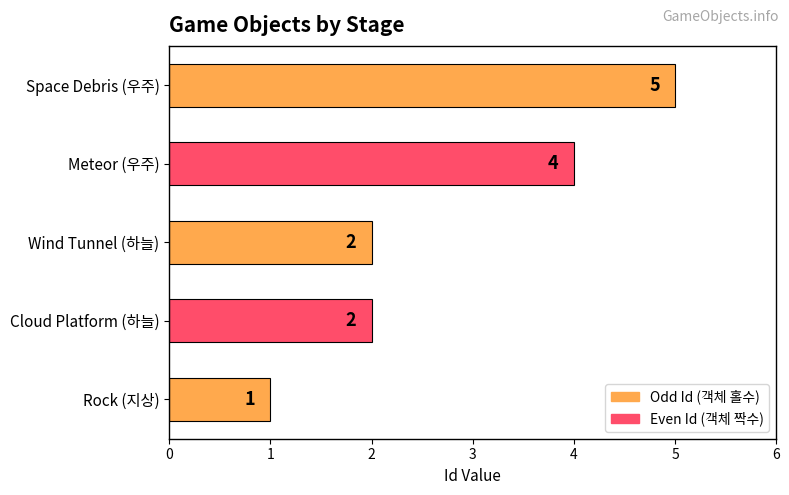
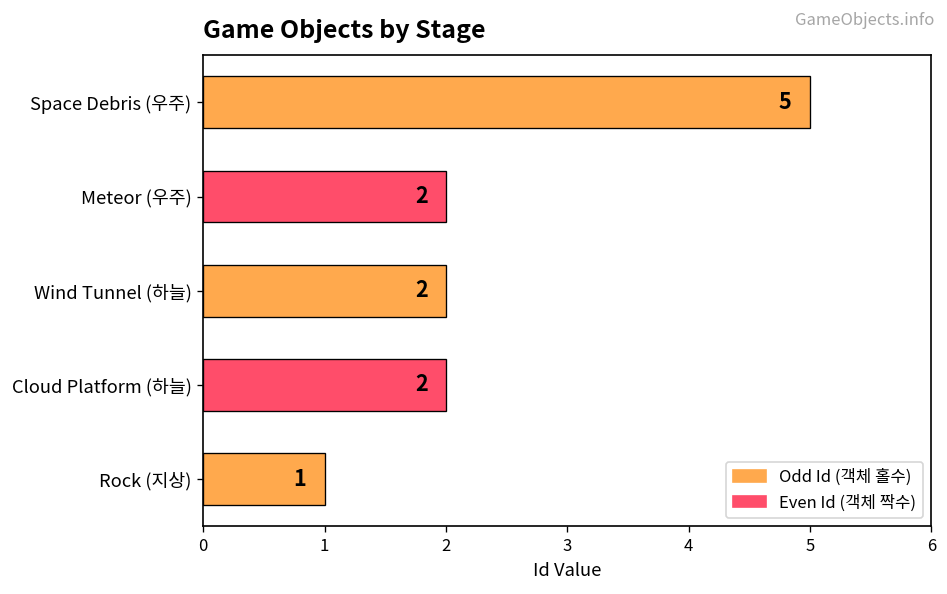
Meteor (우주): 4 -> 2
